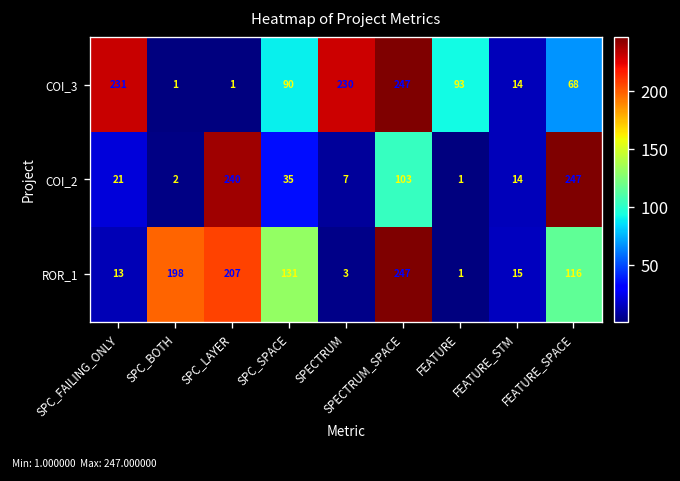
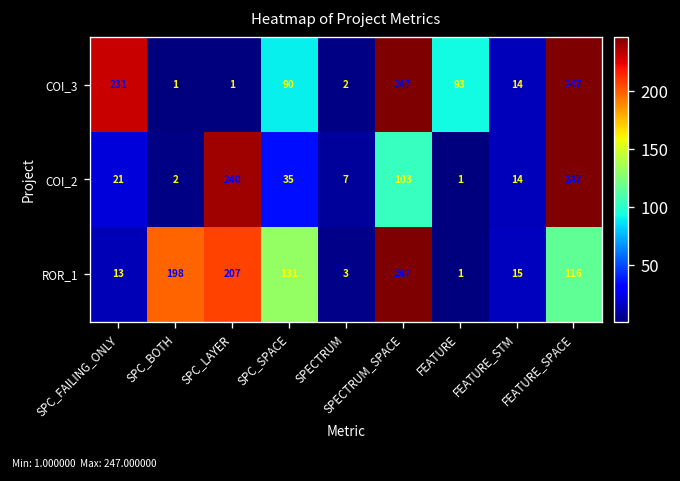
COI_3, SPECTRUM: 230 -> 2
COI_3, FEATURE_SPACE: 68 -> 247
